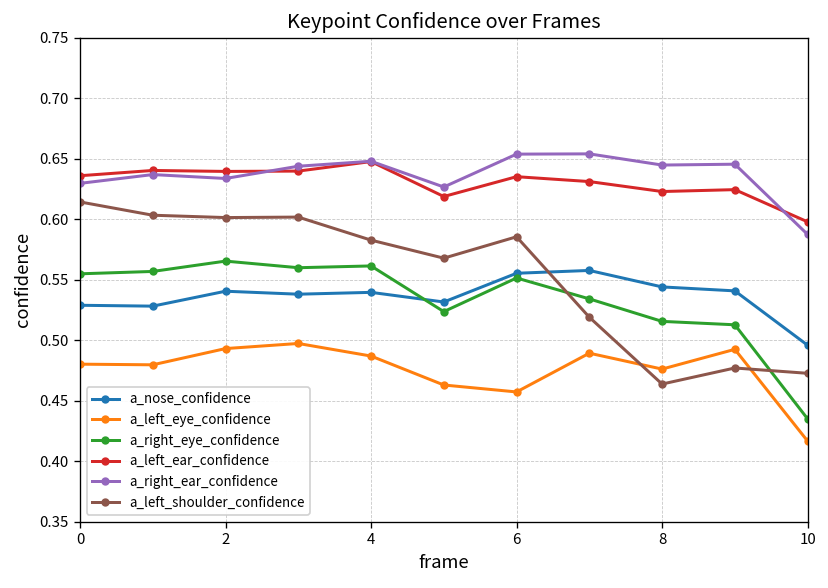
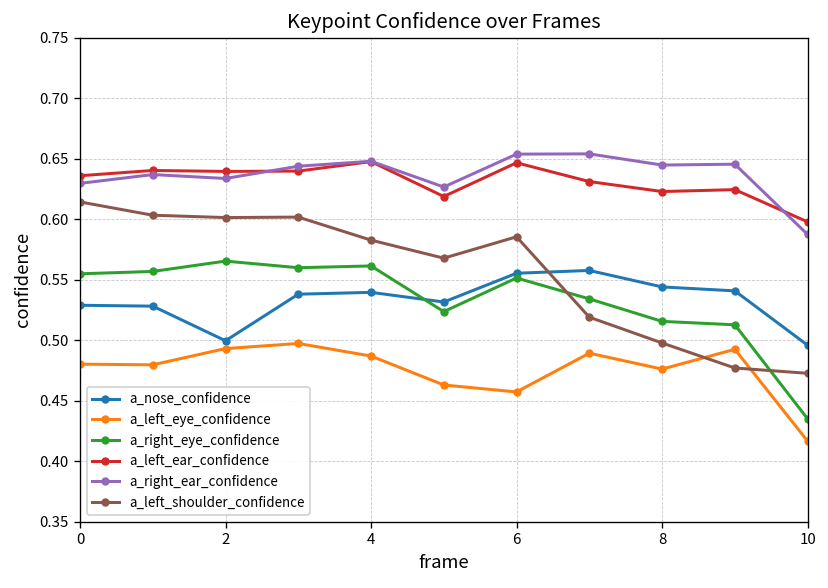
a_nose_confidence, 2: 0.540 -> 0.499
a_left_ear_confidence, 6: 0.635 -> 0.647
a_left_shoulder_confidence, 8: 0.464 -> 0.498
